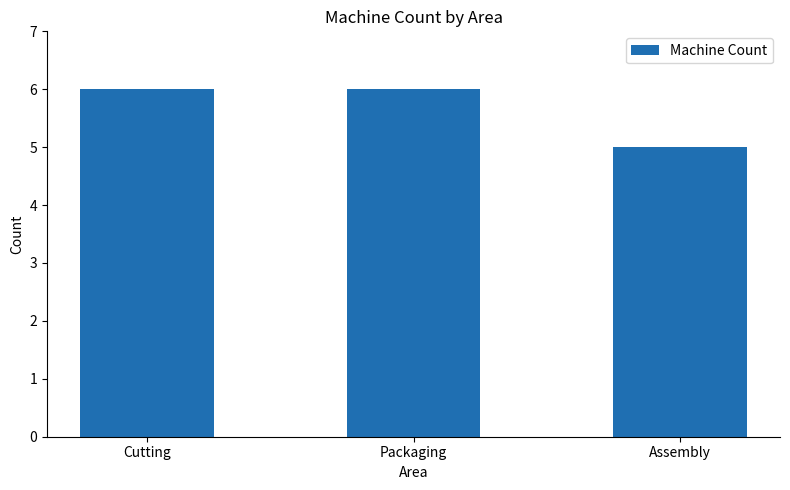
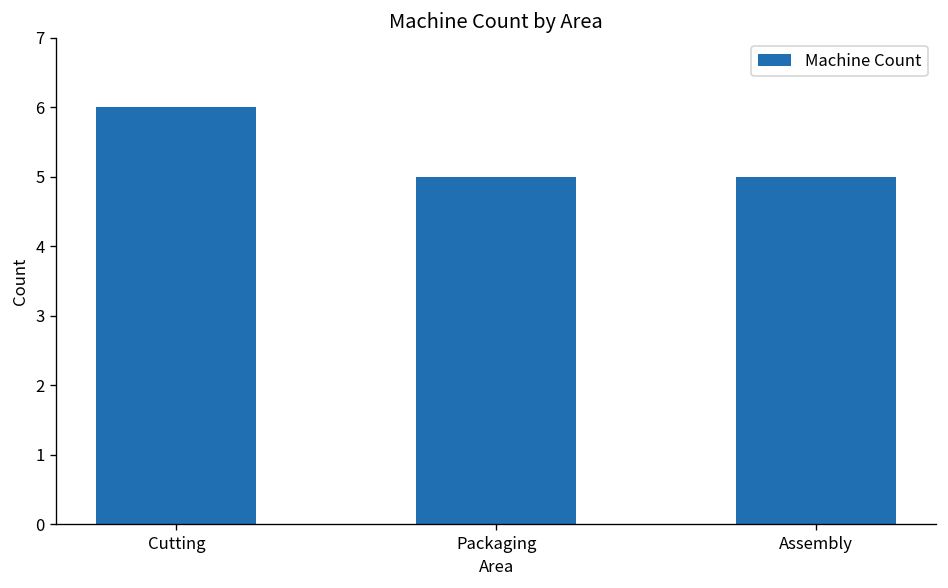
Packaging: 6 -> 5
